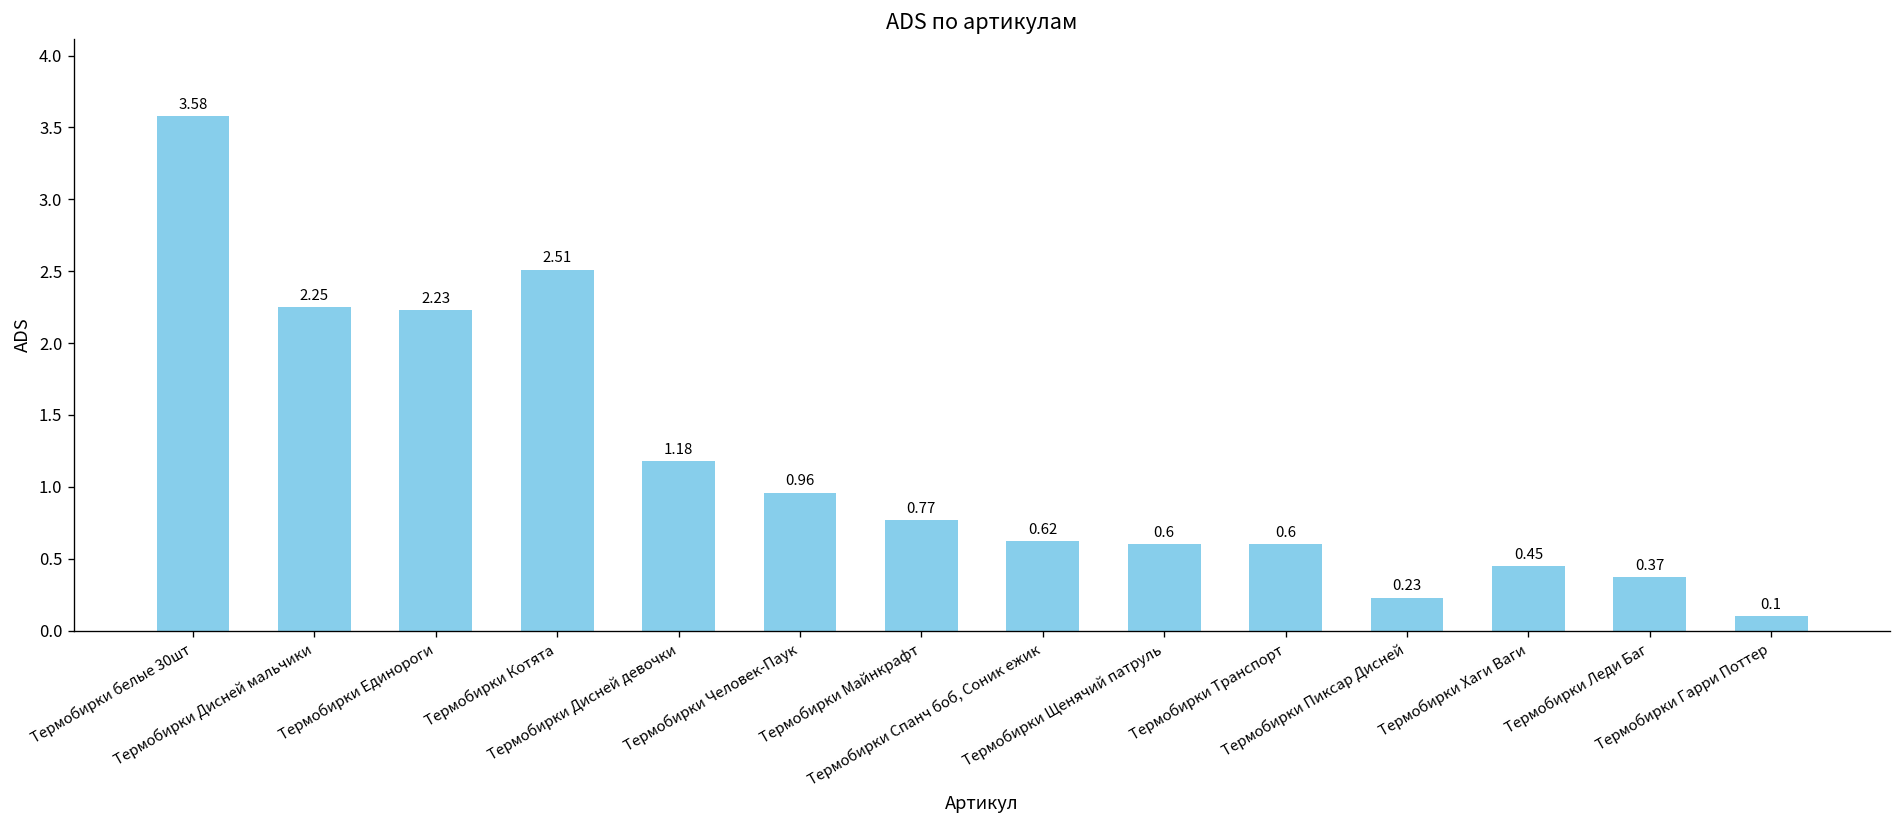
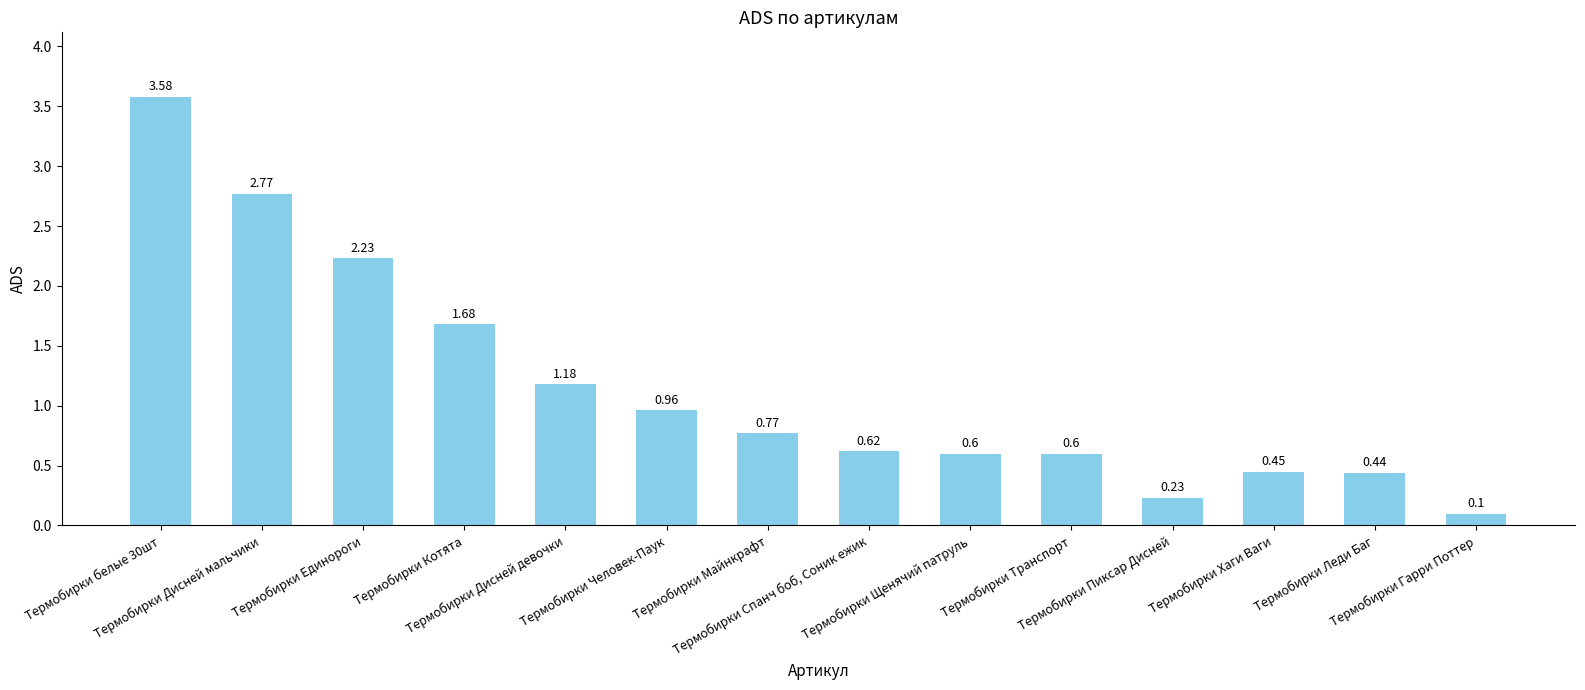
Термобирки Дисней мальчики: 2.25 -> 2.77
Термобирки Котята: 2.51 -> 1.68
Термобирки Леди Баг: 0.37 -> 0.44
